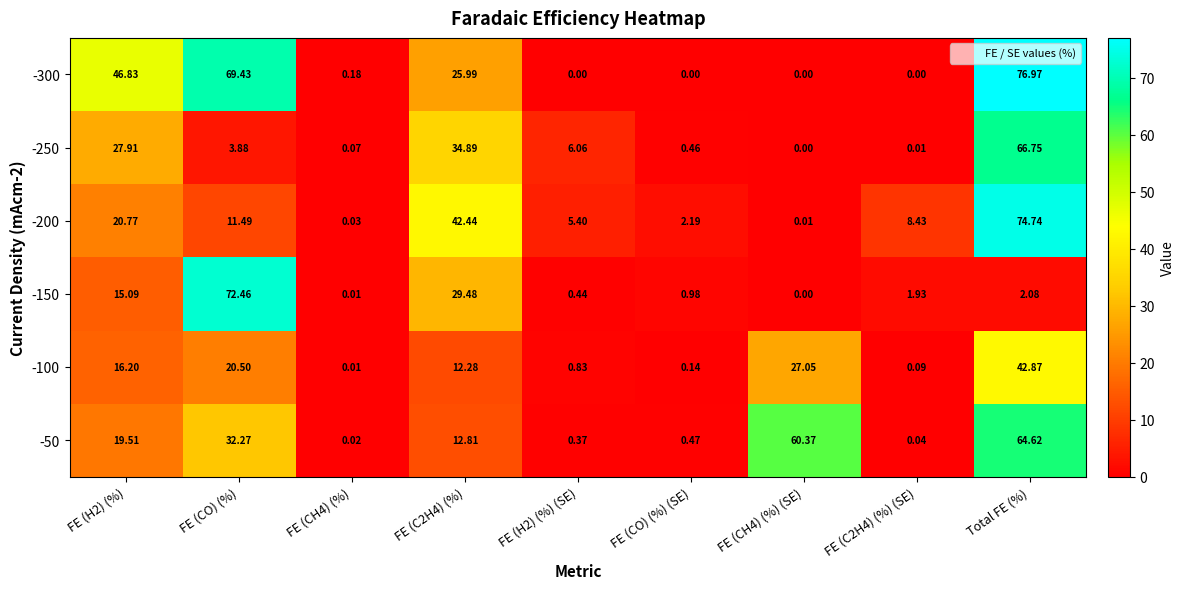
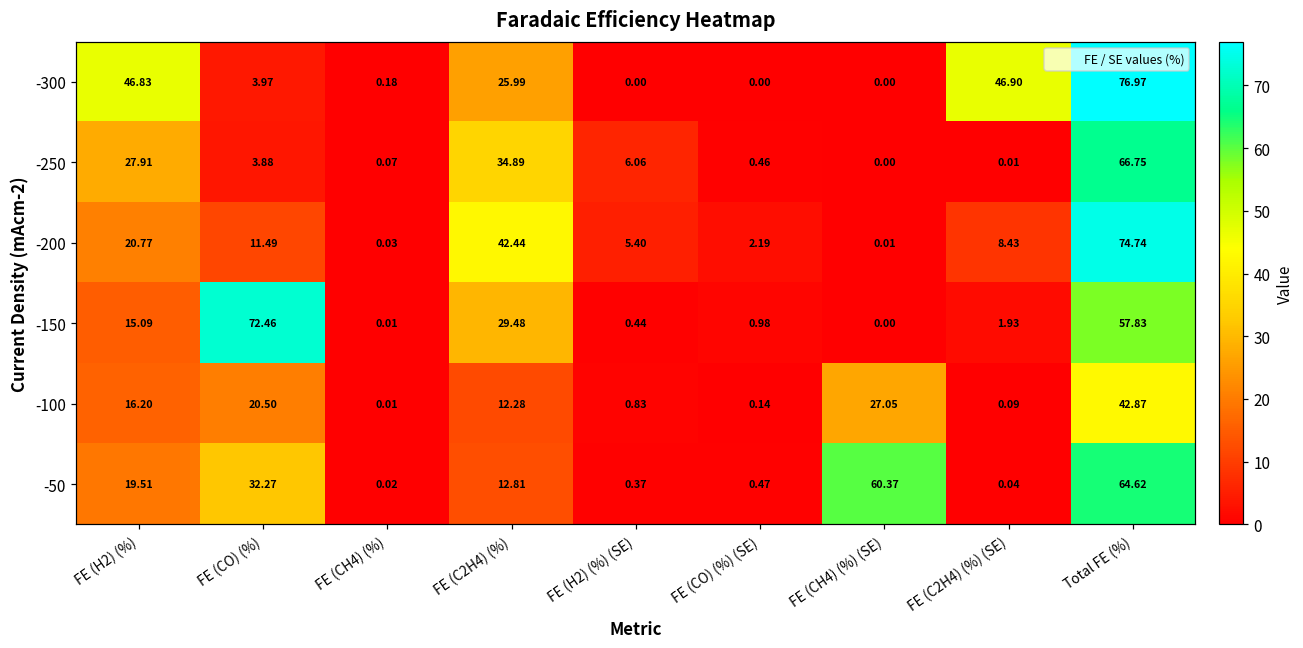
-300, FE (CO) (%): 69.43 -> 3.97
-300, FE (C2H4) (%) (SE): 0.00 -> 46.90
-150, Total FE (%): 2.08 -> 57.83
